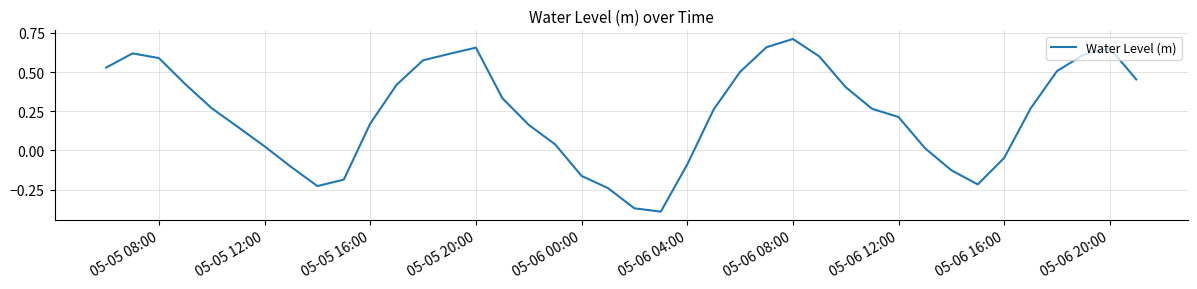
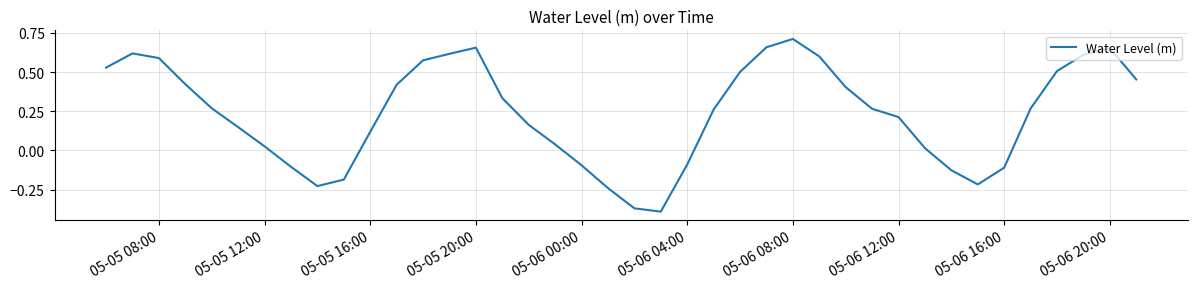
05-05 16:00: 0.17 -> 0.12
05-06 00:00: -0.16 -> -0.09
05-06 16:00: -0.05 -> -0.11
